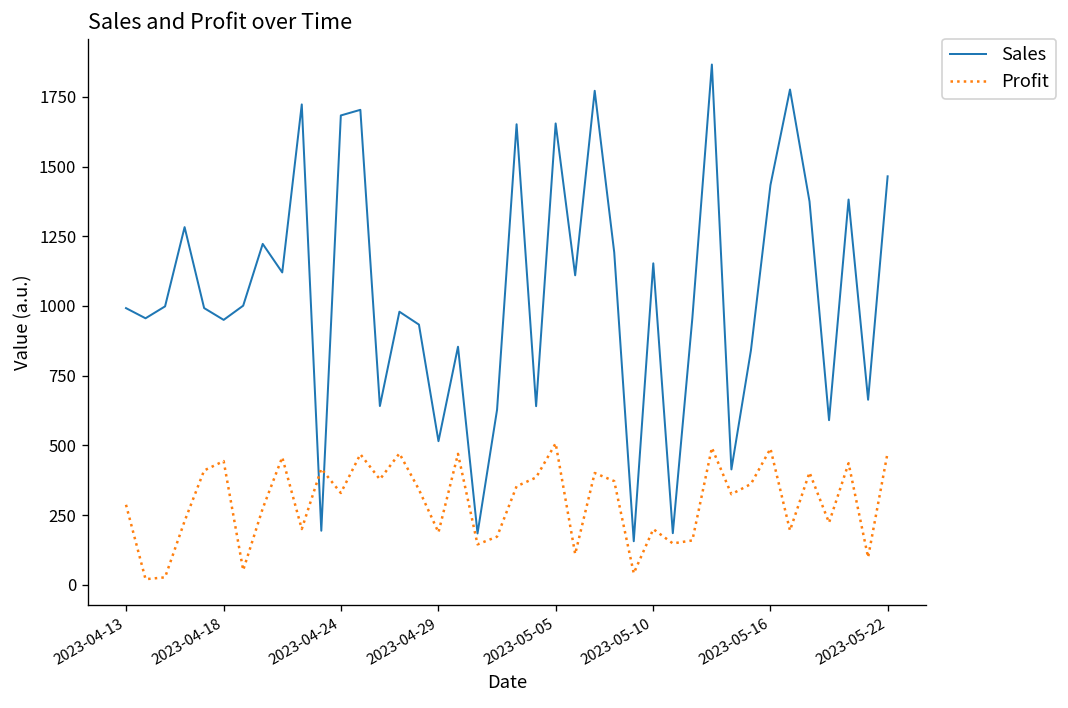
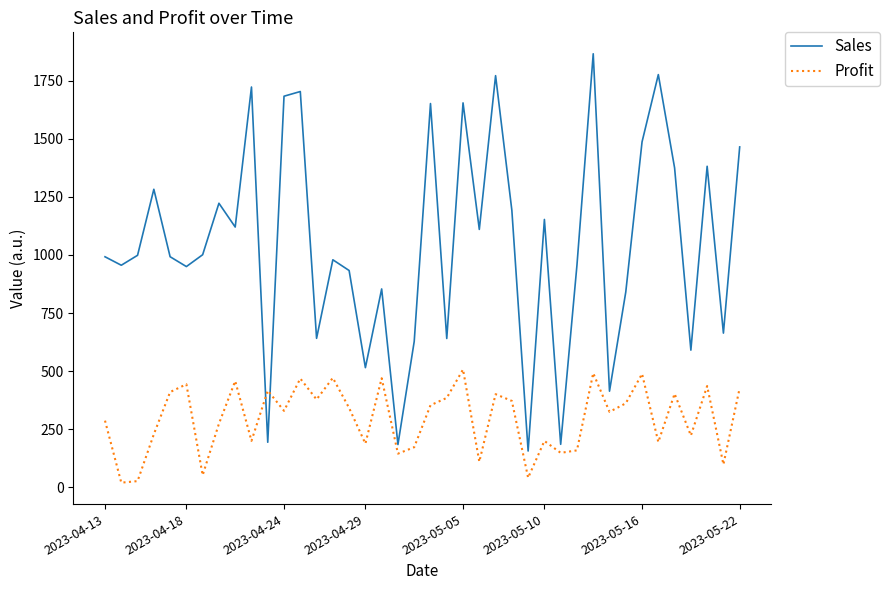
Sales, 2023-05-16: 1430 -> 1490
Profit, 2023-05-22: 470 -> 430
